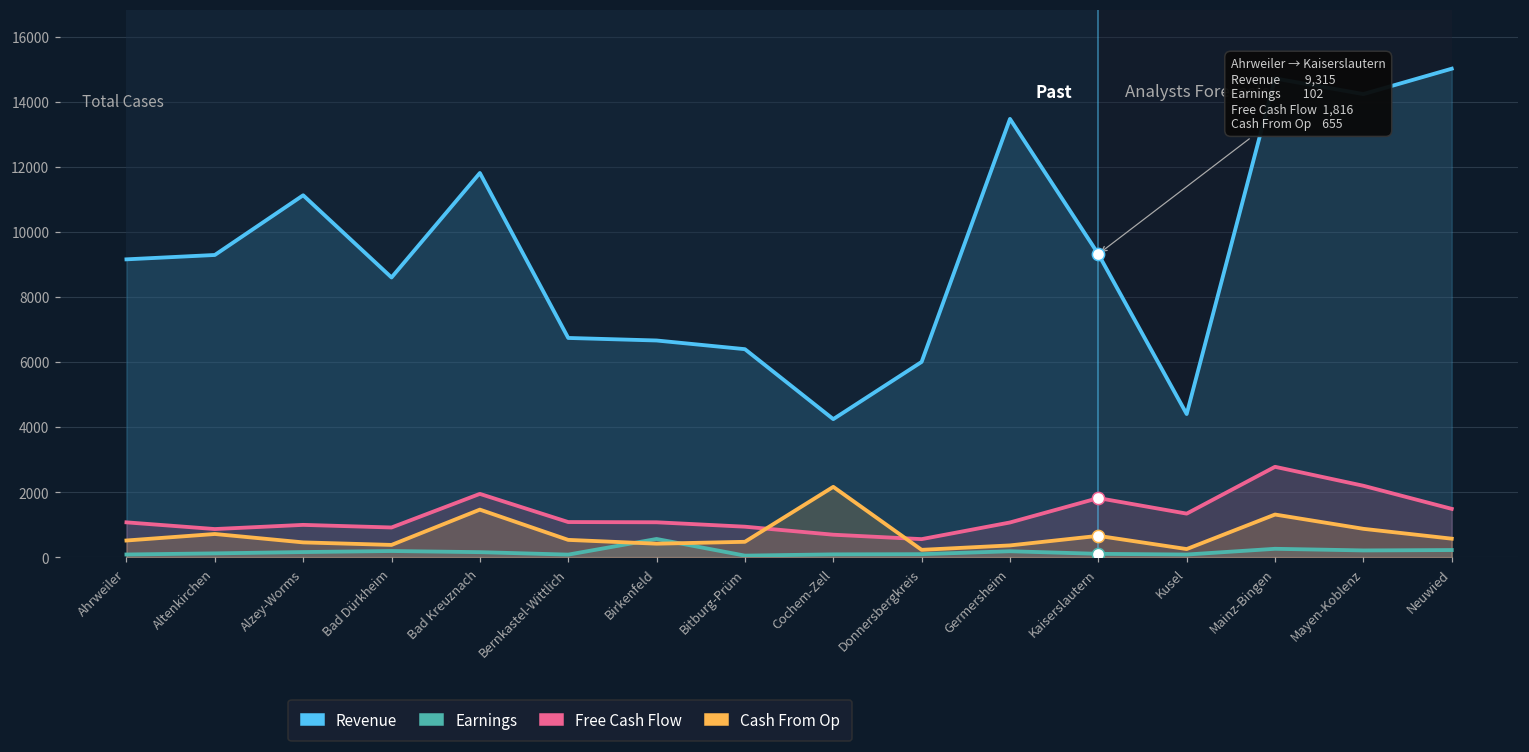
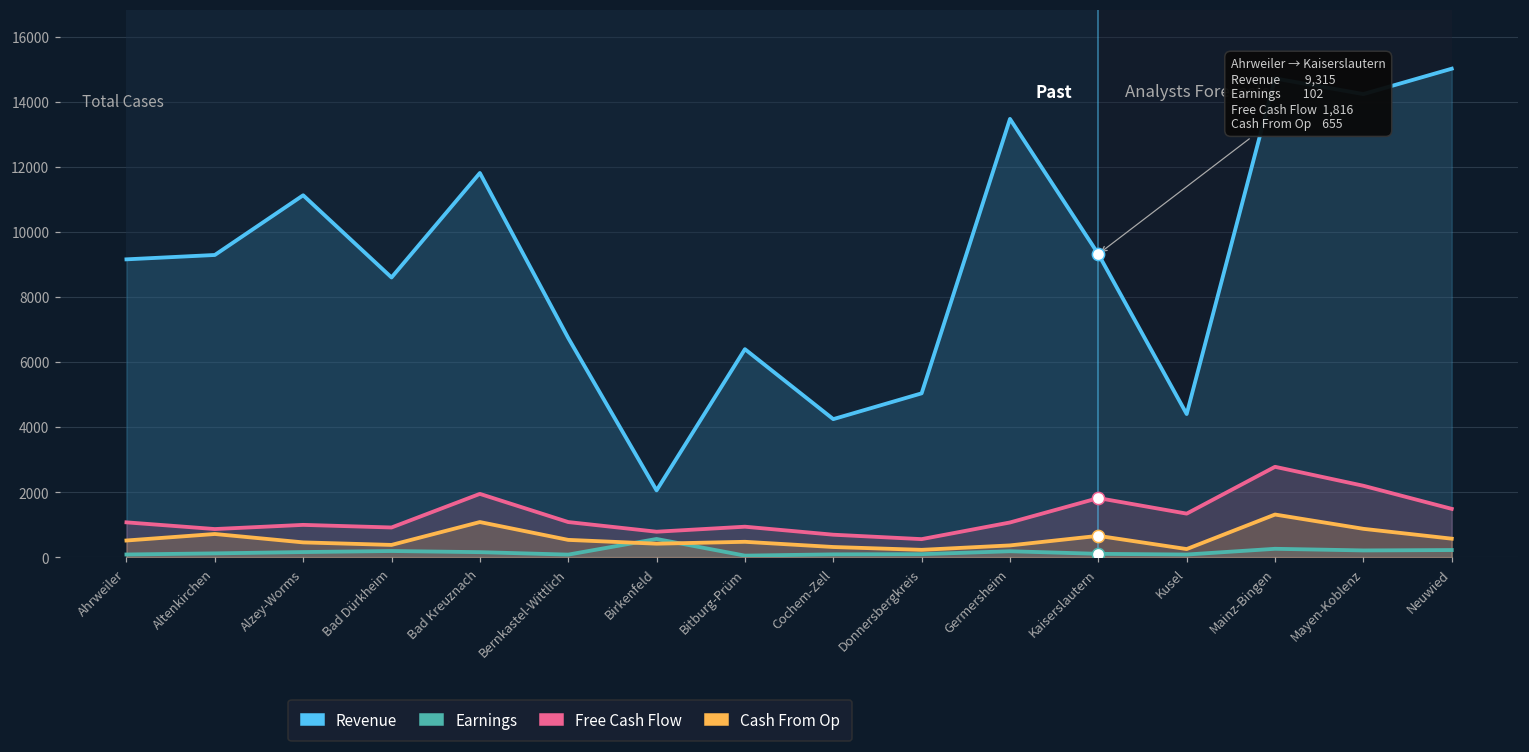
Cash From Op, Bad Kreuznach: 1500 -> 1100
Revenue, Birkenfeld: 6700 -> 2100
Free Cash Flow, Birkenfeld: 1100 -> 800
Cash From Op, Cochem-Zell: 2200 -> 300
Revenue, Donnersbergkreis: 6000 -> 5000
